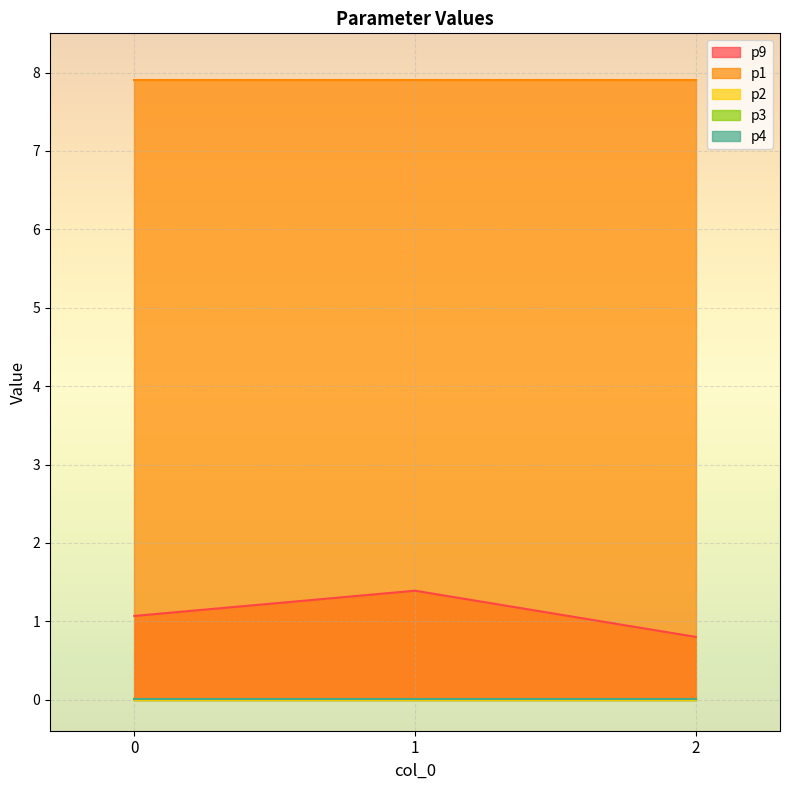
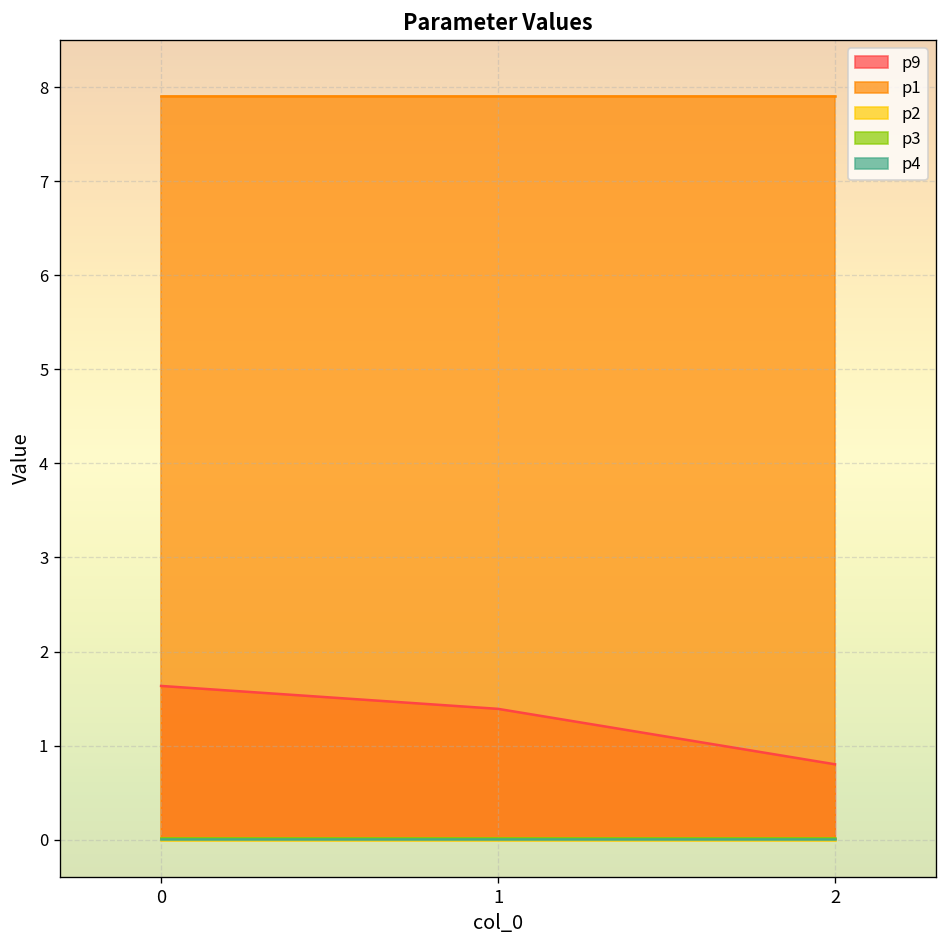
p9, 0: 1.1 -> 1.6
